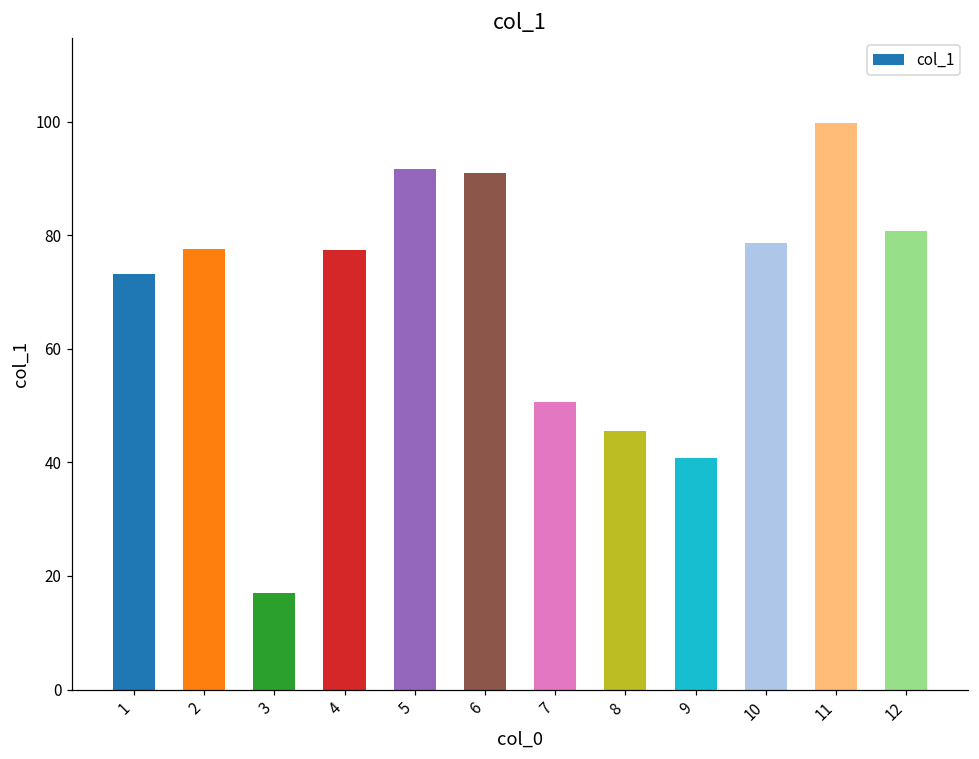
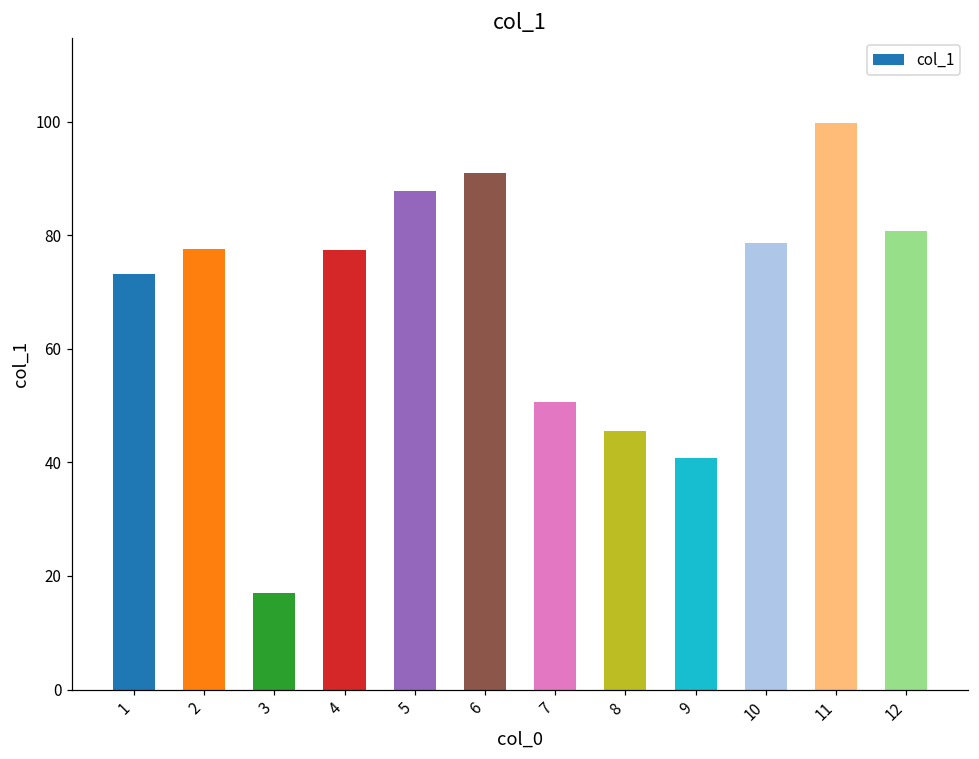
5: 92 -> 88
